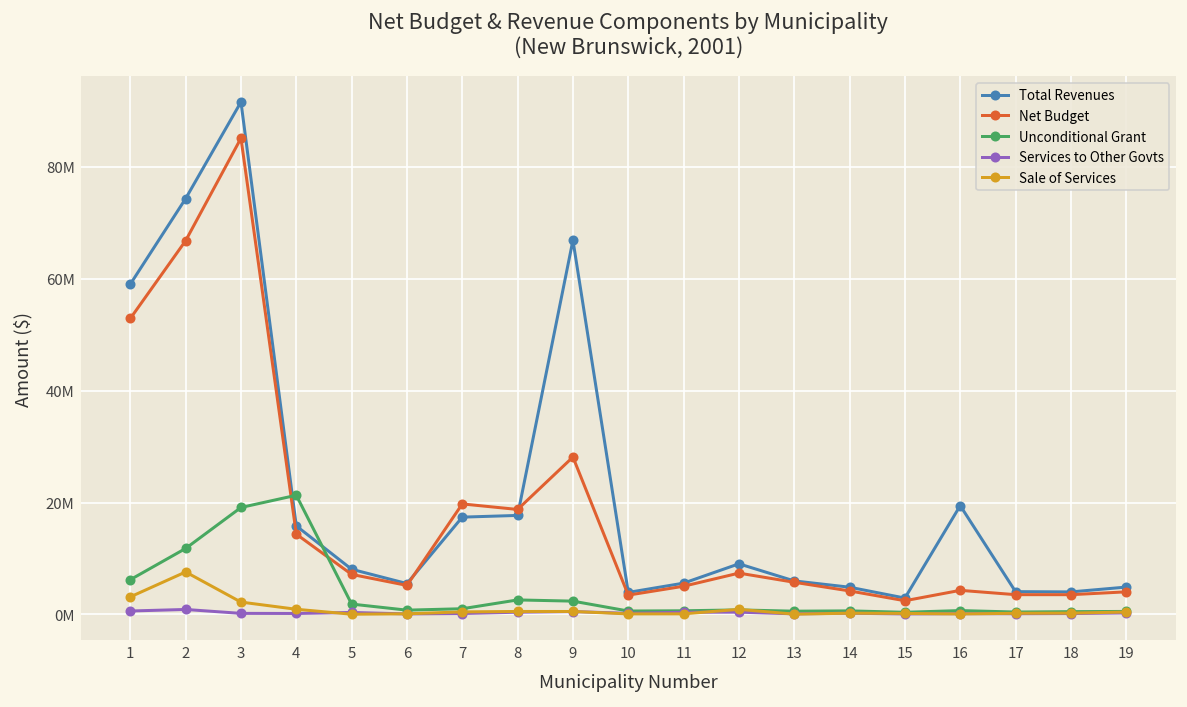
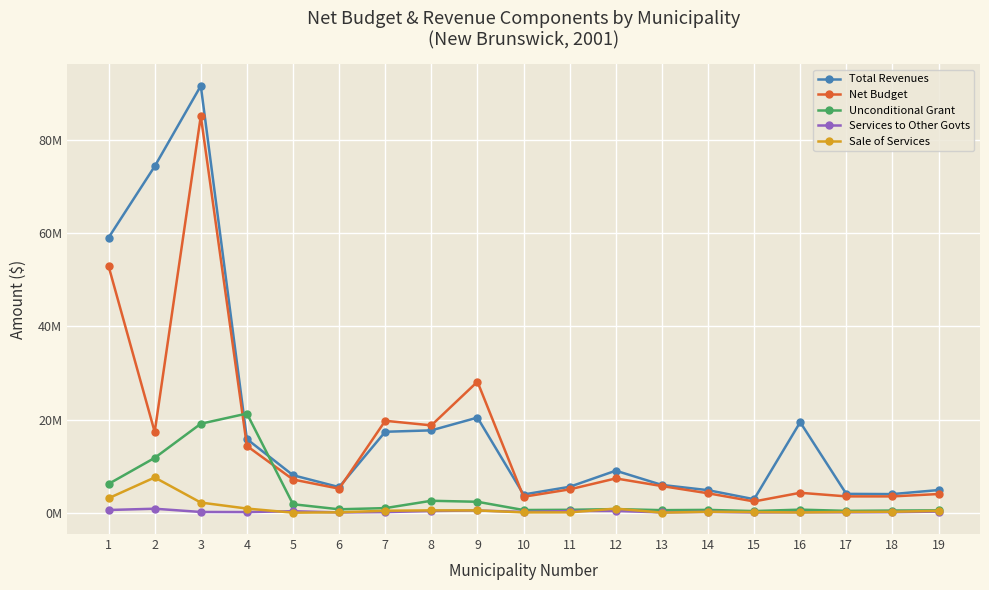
Net Budget, 2: 67000000 -> 17000000
Total Revenues, 9: 67000000 -> 20000000
